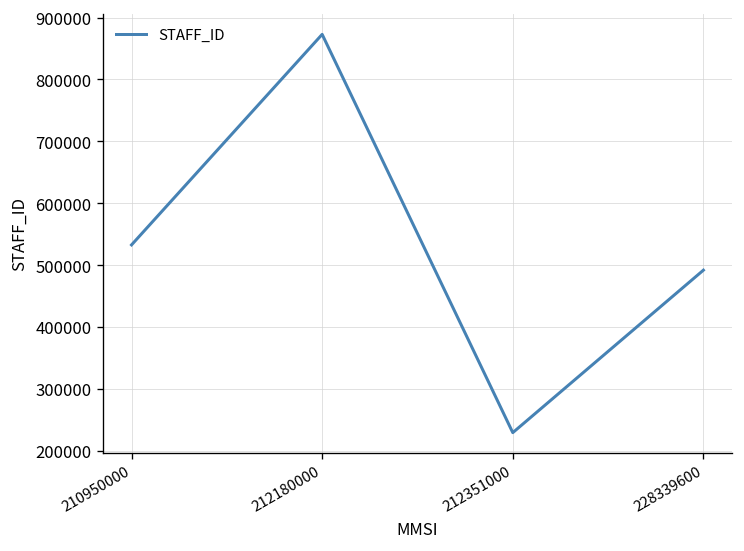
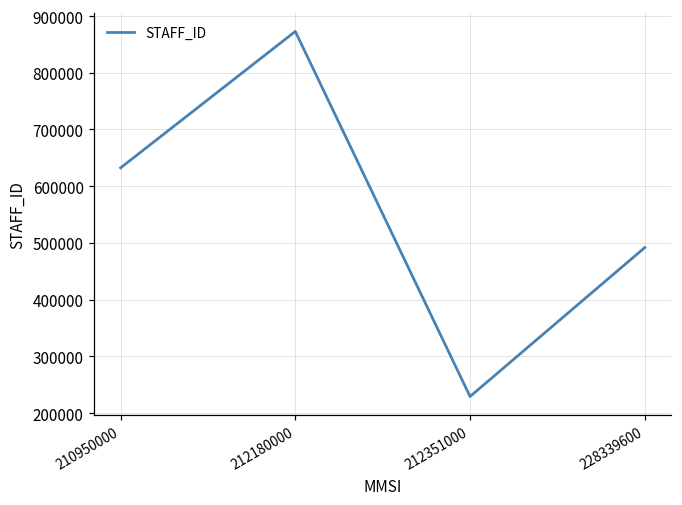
210950000: 530000 -> 630000
